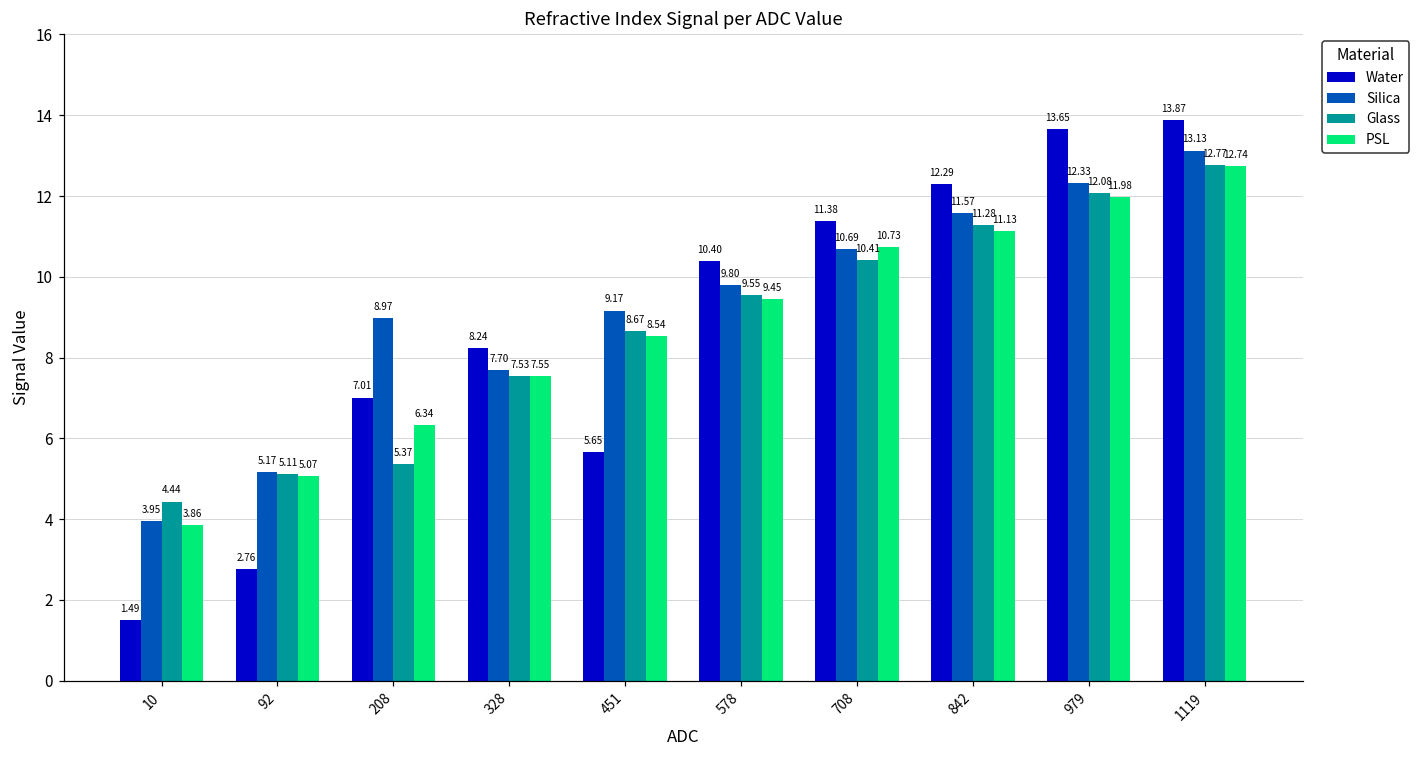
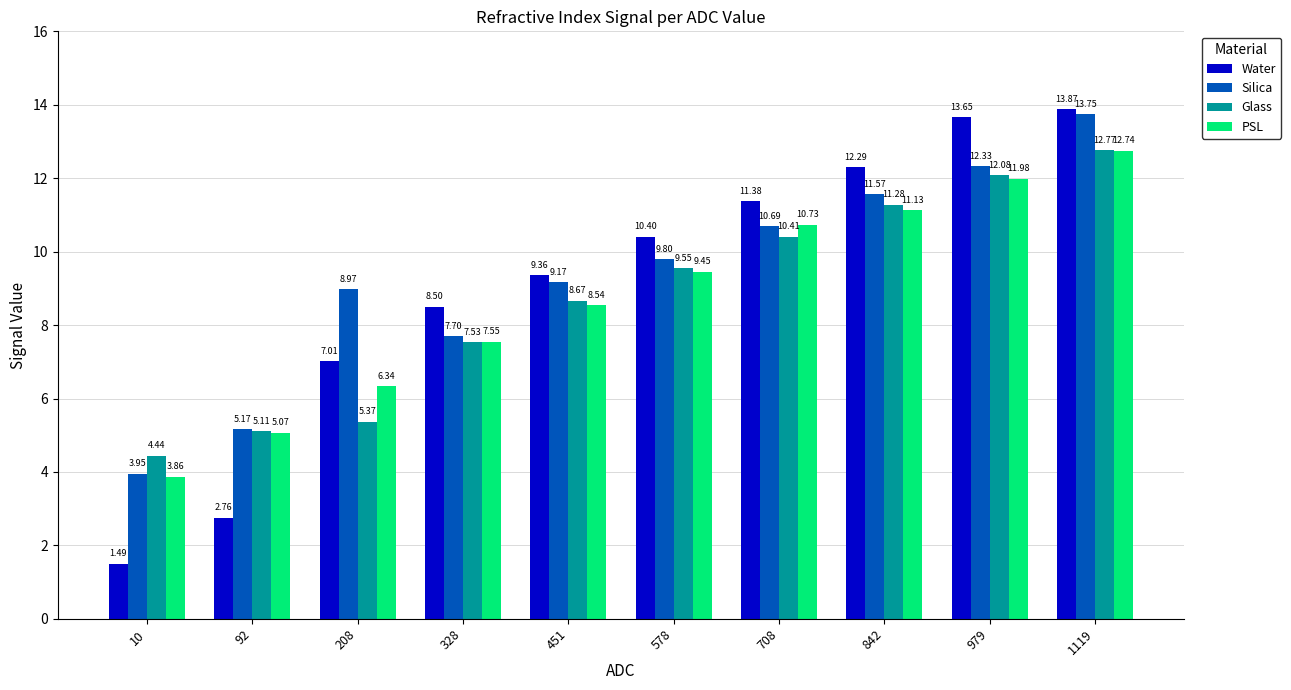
Water, 328: 8.24 -> 8.50
Water, 451: 5.65 -> 9.36
Silica, 1119: 13.13 -> 13.75
